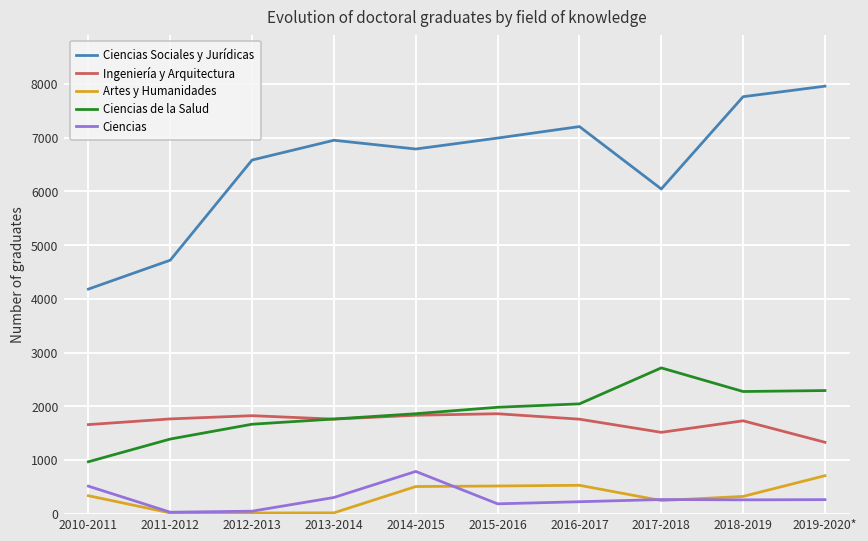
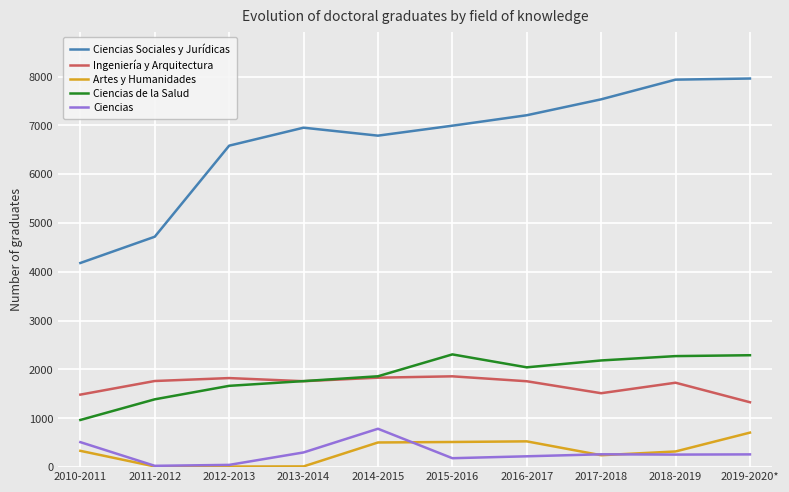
Ingeniería y Arquitectura, 2010-2011: 1700 -> 1500
Ciencias de la Salud, 2015-2016: 2000 -> 2300
Ciencias Sociales y Jurídicas, 2017-2018: 6000 -> 7500
Ciencias de la Salud, 2017-2018: 2700 -> 2200
Ciencias Sociales y Jurídicas, 2018-2019: 7800 -> 7900
